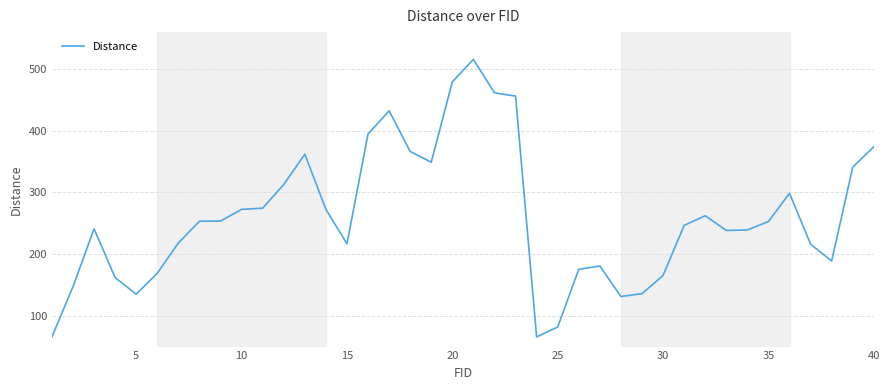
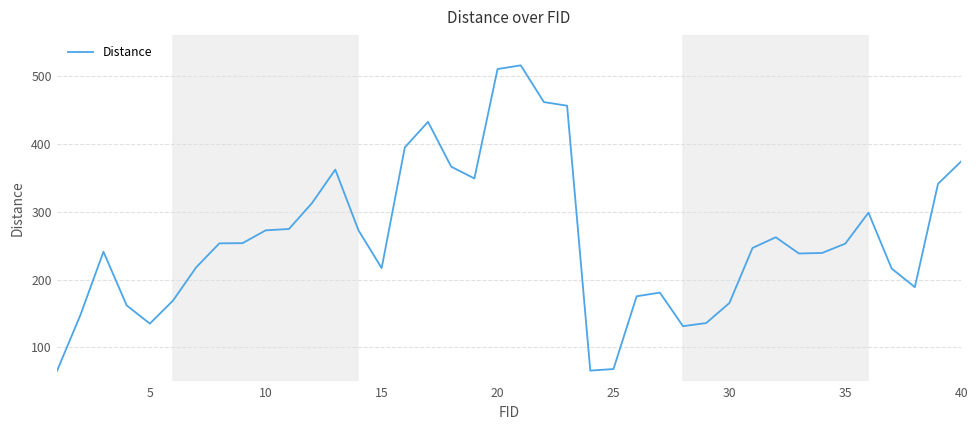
20: 480 -> 510
25: 80 -> 70
